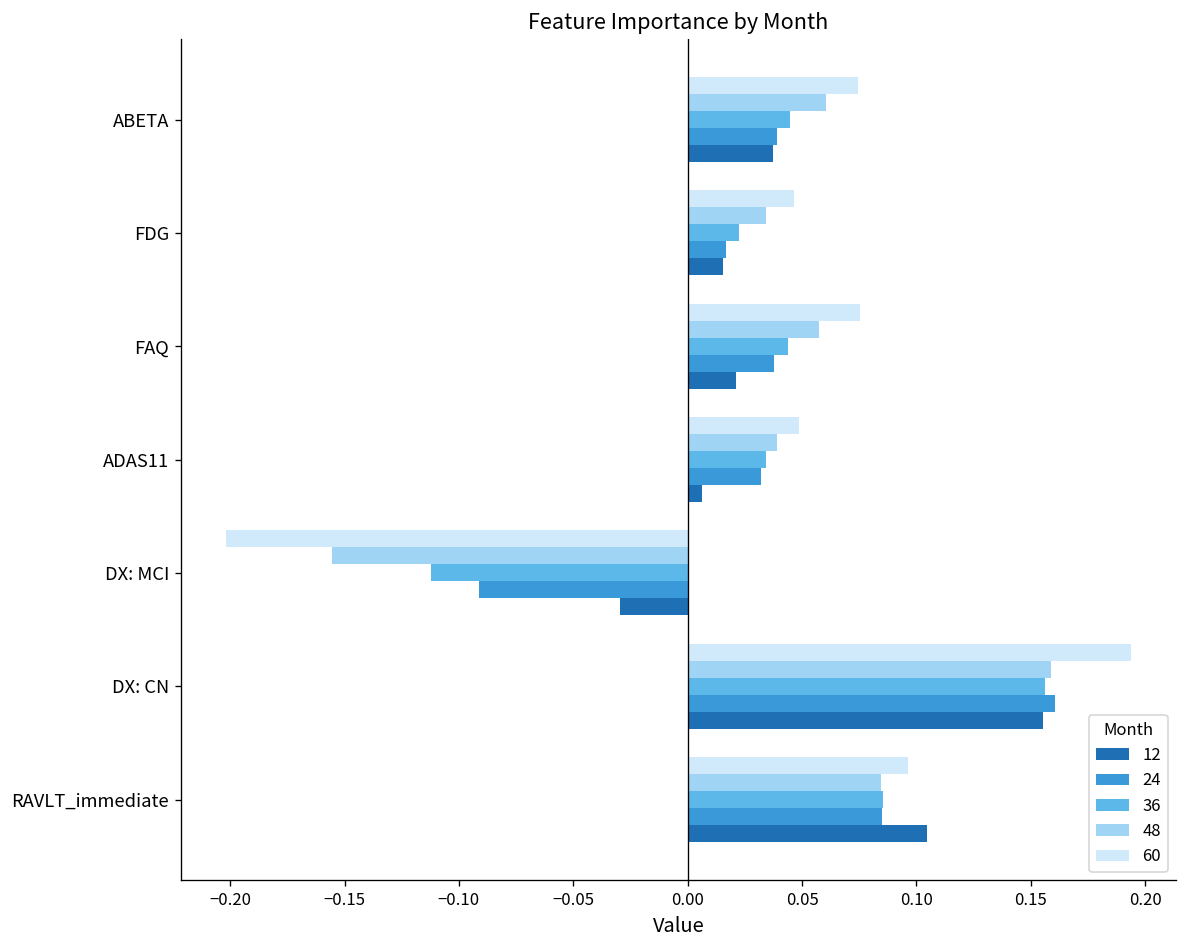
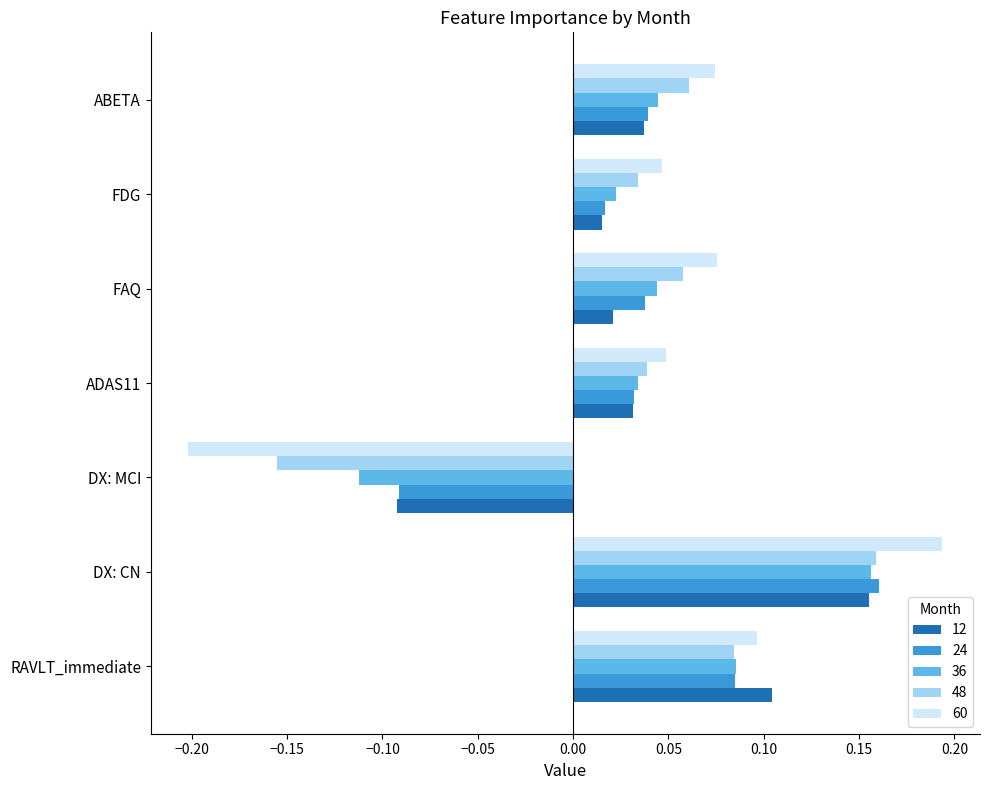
12, ADAS11: 0.006 -> 0.031
12, DX: MCI: -0.030 -> -0.092
